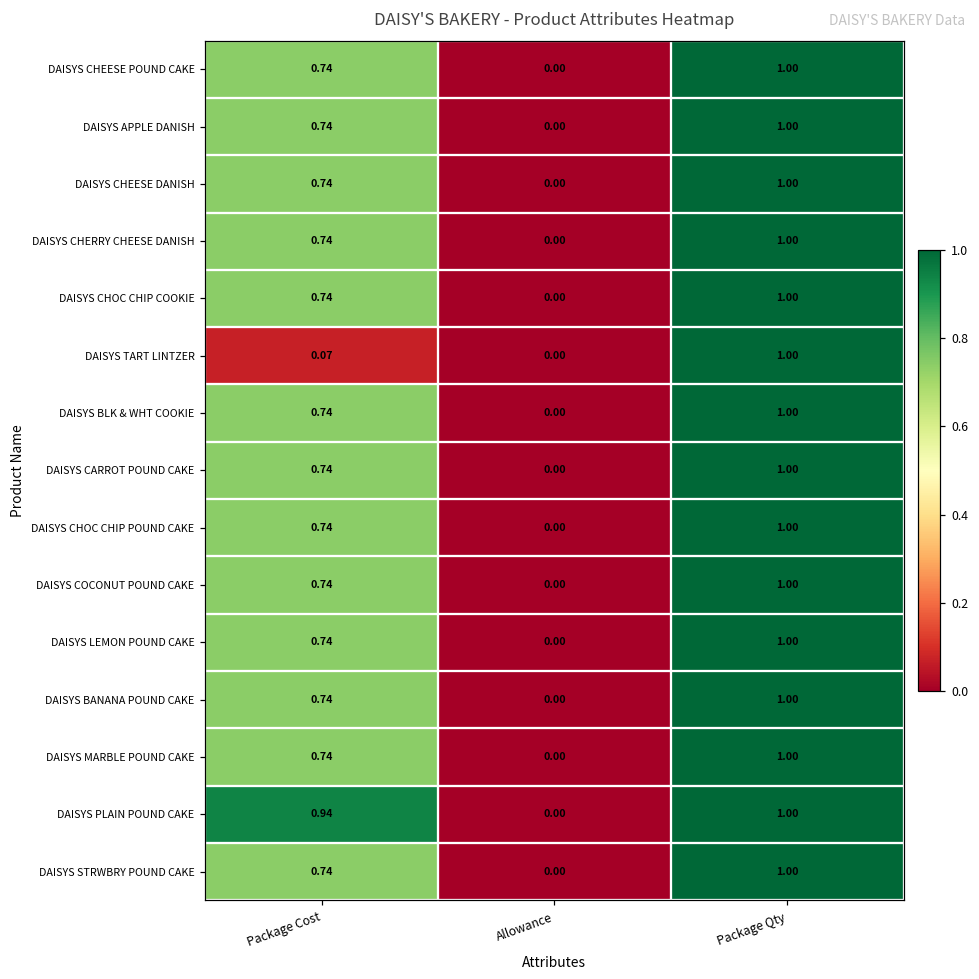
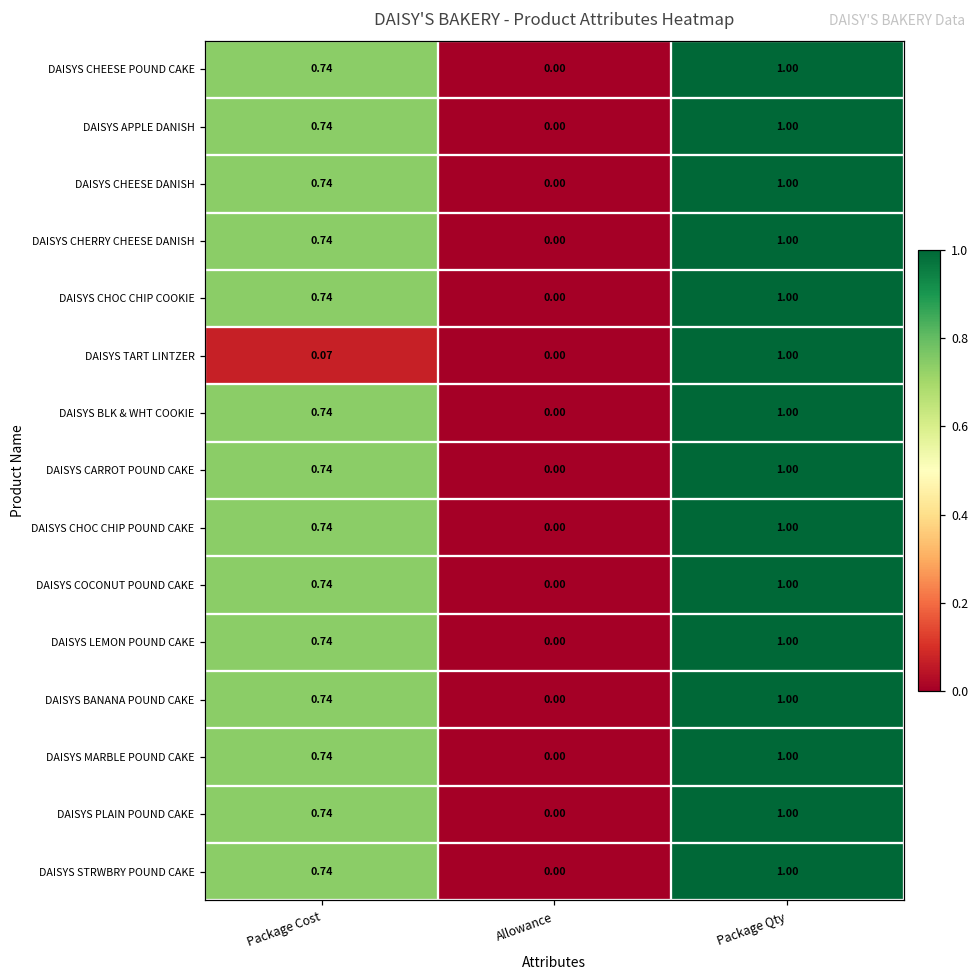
DAISYS PLAIN POUND CAKE, Package Cost: 0.94 -> 0.74
